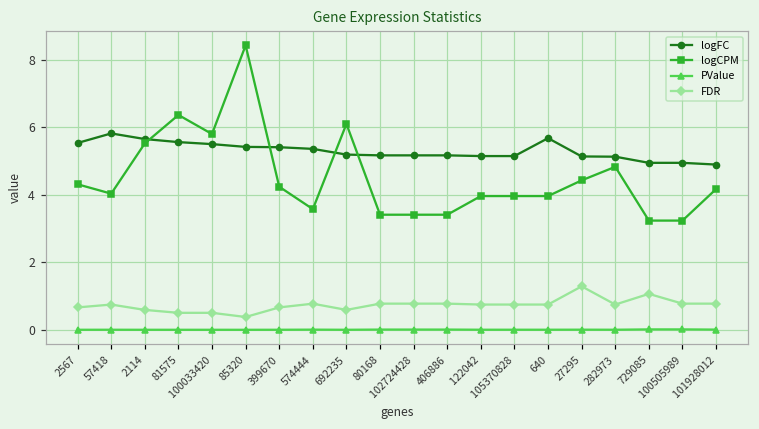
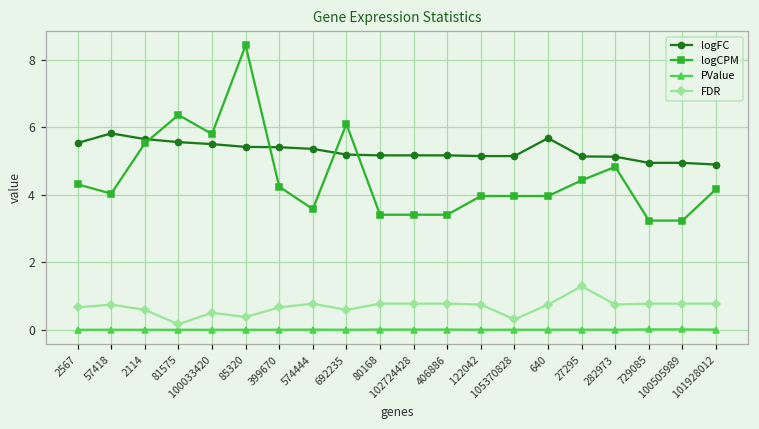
FDR, 81575: 0.5 -> 0.2
FDR, 105370828: 0.7 -> 0.3
FDR, 729085: 1.1 -> 0.8
